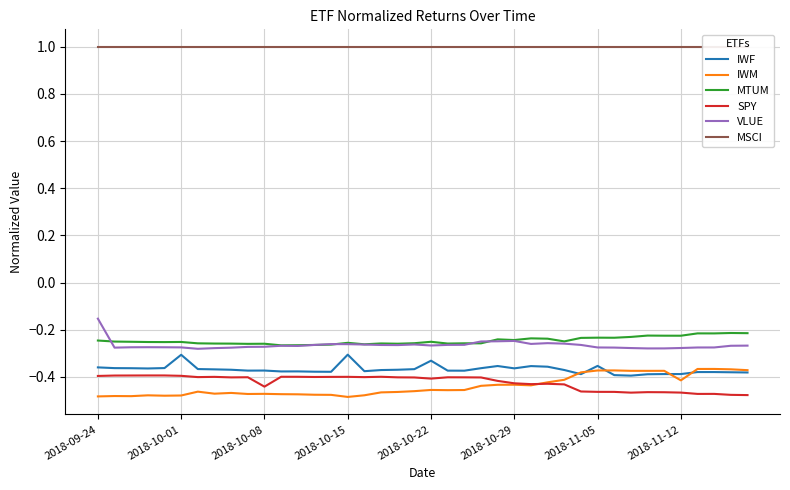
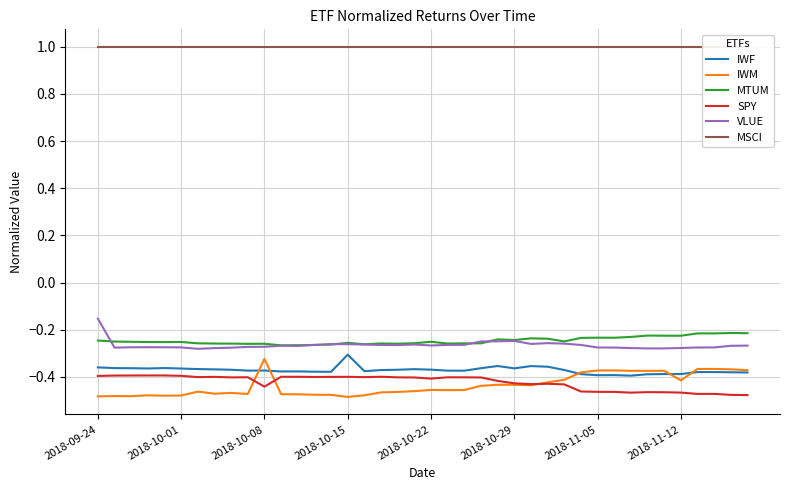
IWF, 2018-10-01: -0.31 -> -0.36
IWM, 2018-10-08: -0.47 -> -0.32
IWF, 2018-10-22: -0.33 -> -0.37
IWF, 2018-11-05: -0.35 -> -0.39
